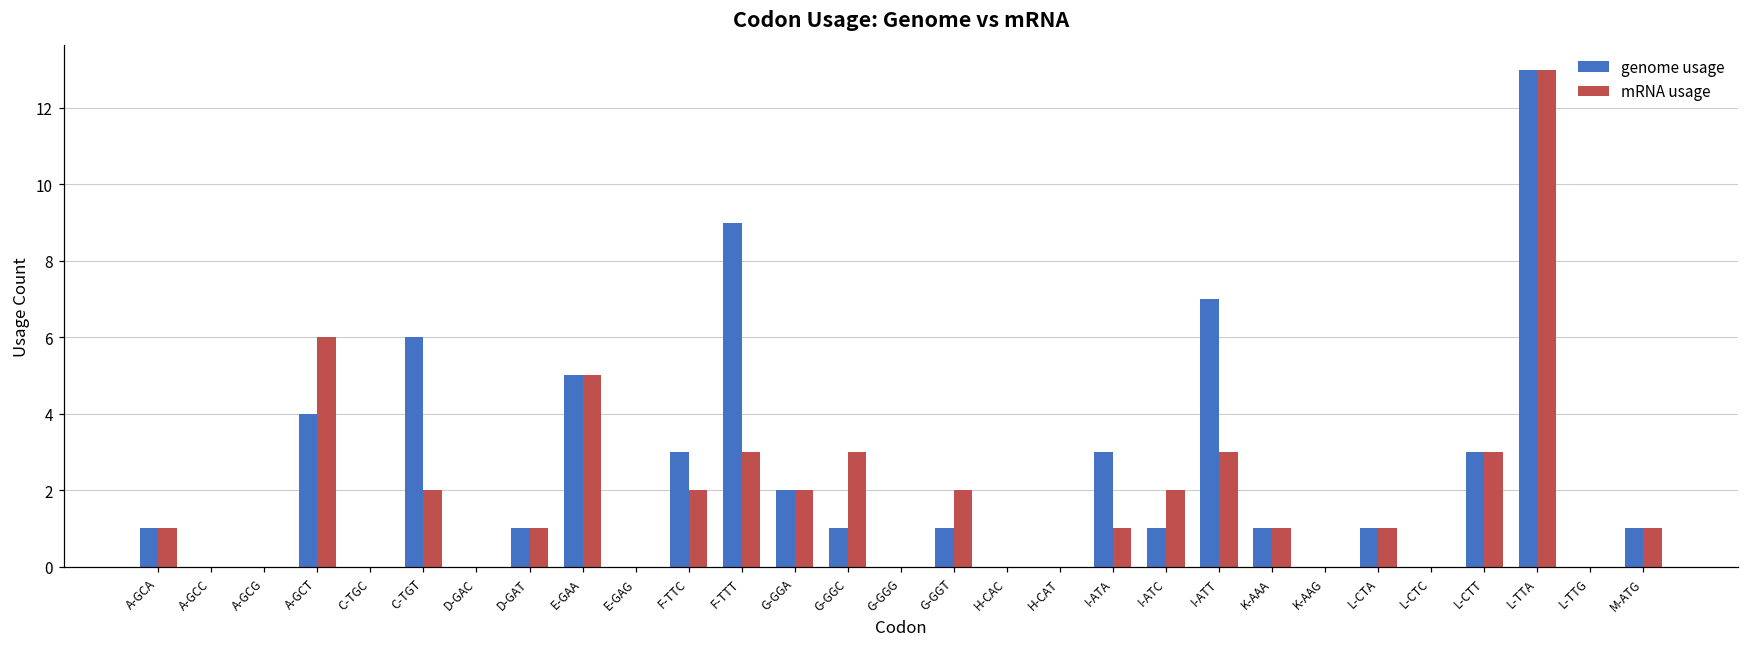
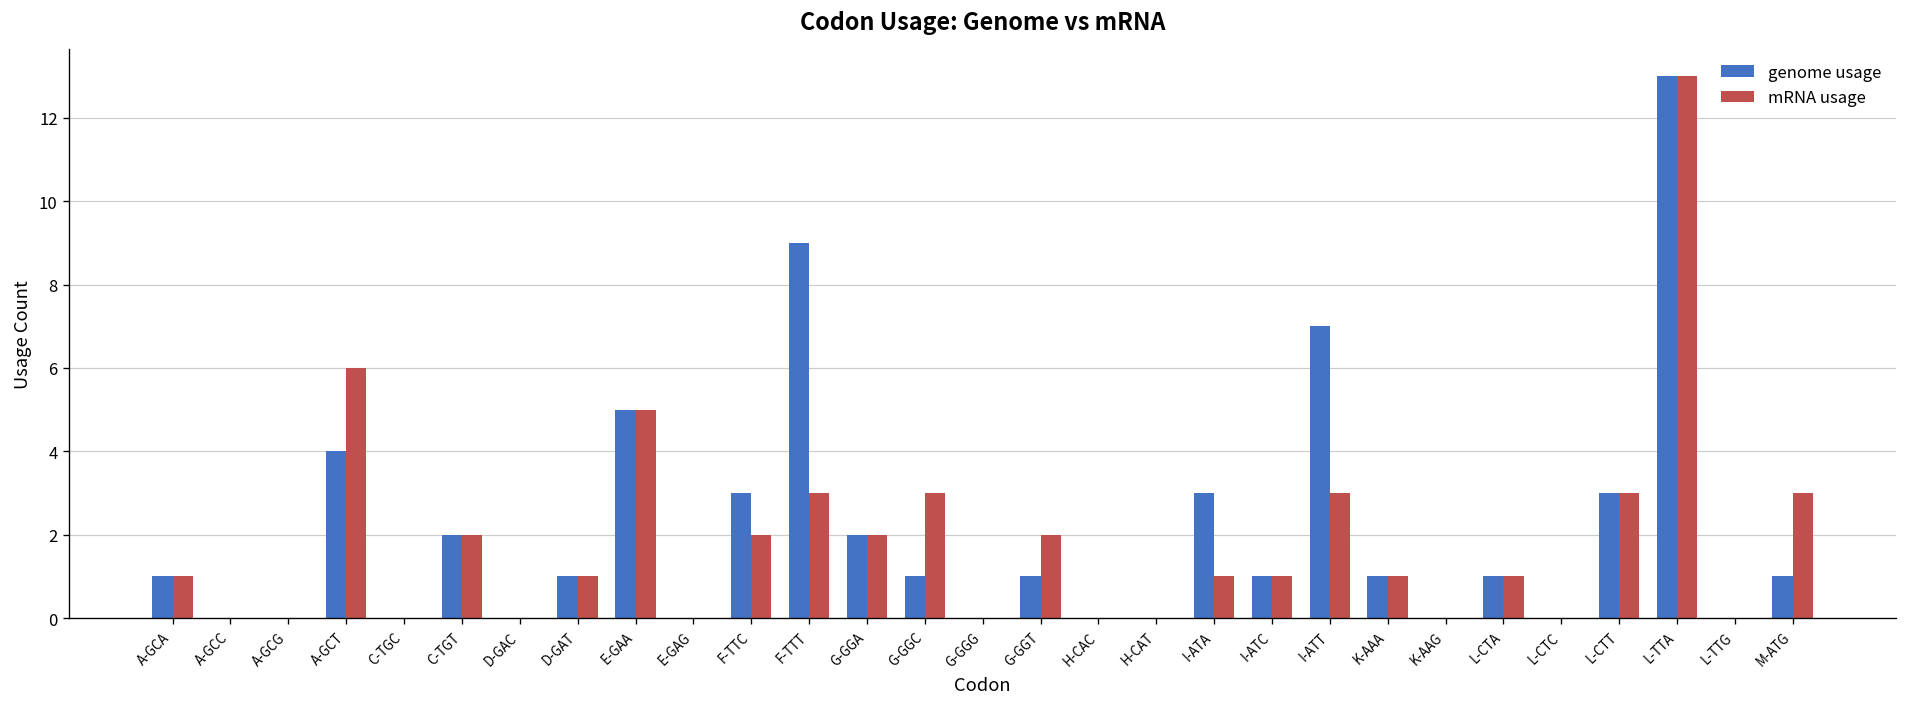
genome usage, C-TGT: 6 -> 2
mRNA usage, I-ATC: 2 -> 1
mRNA usage, M-ATG: 1 -> 3
